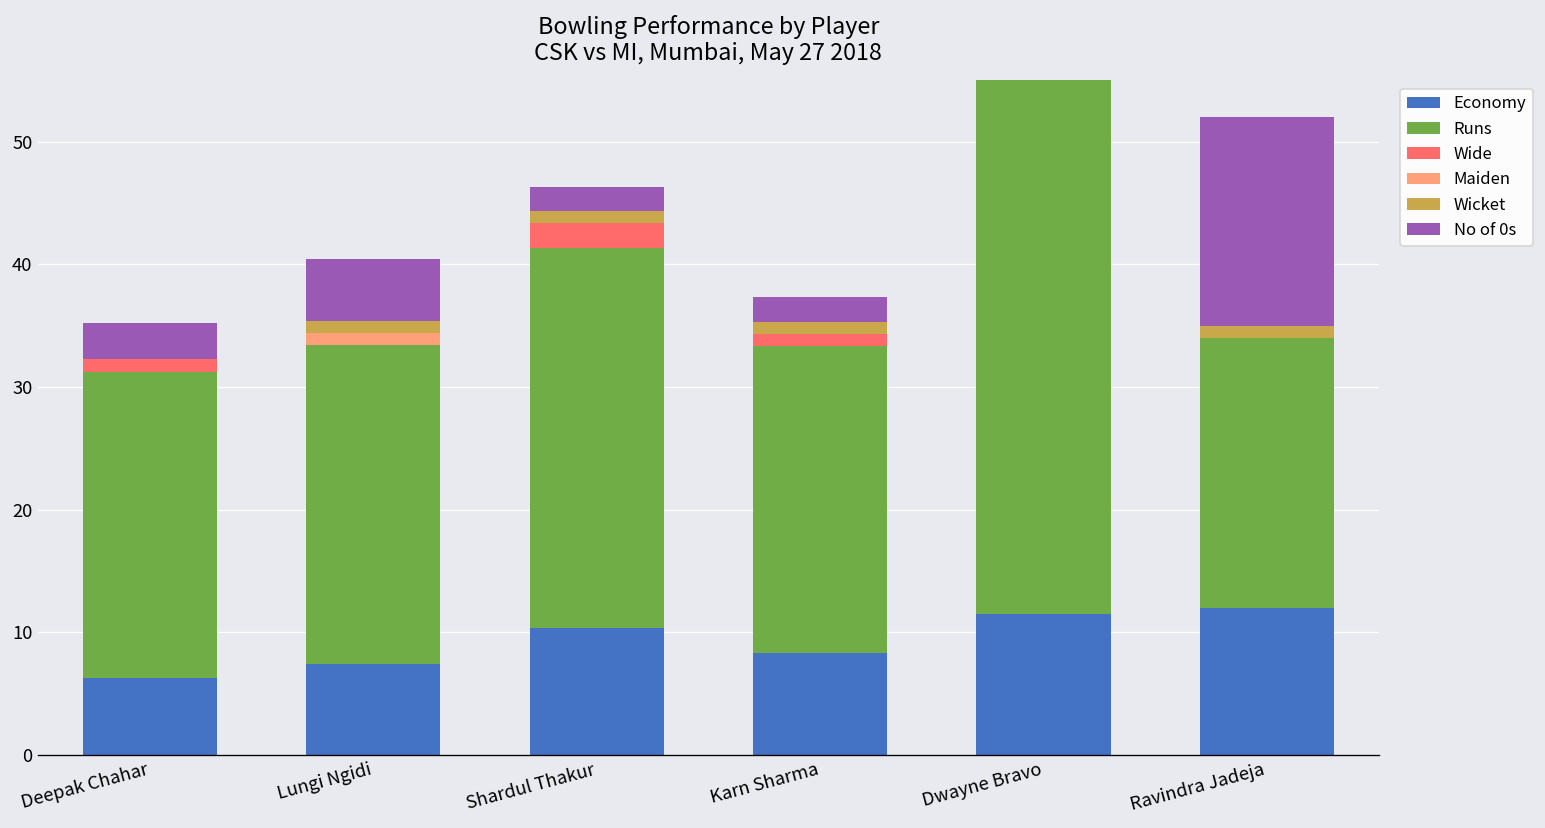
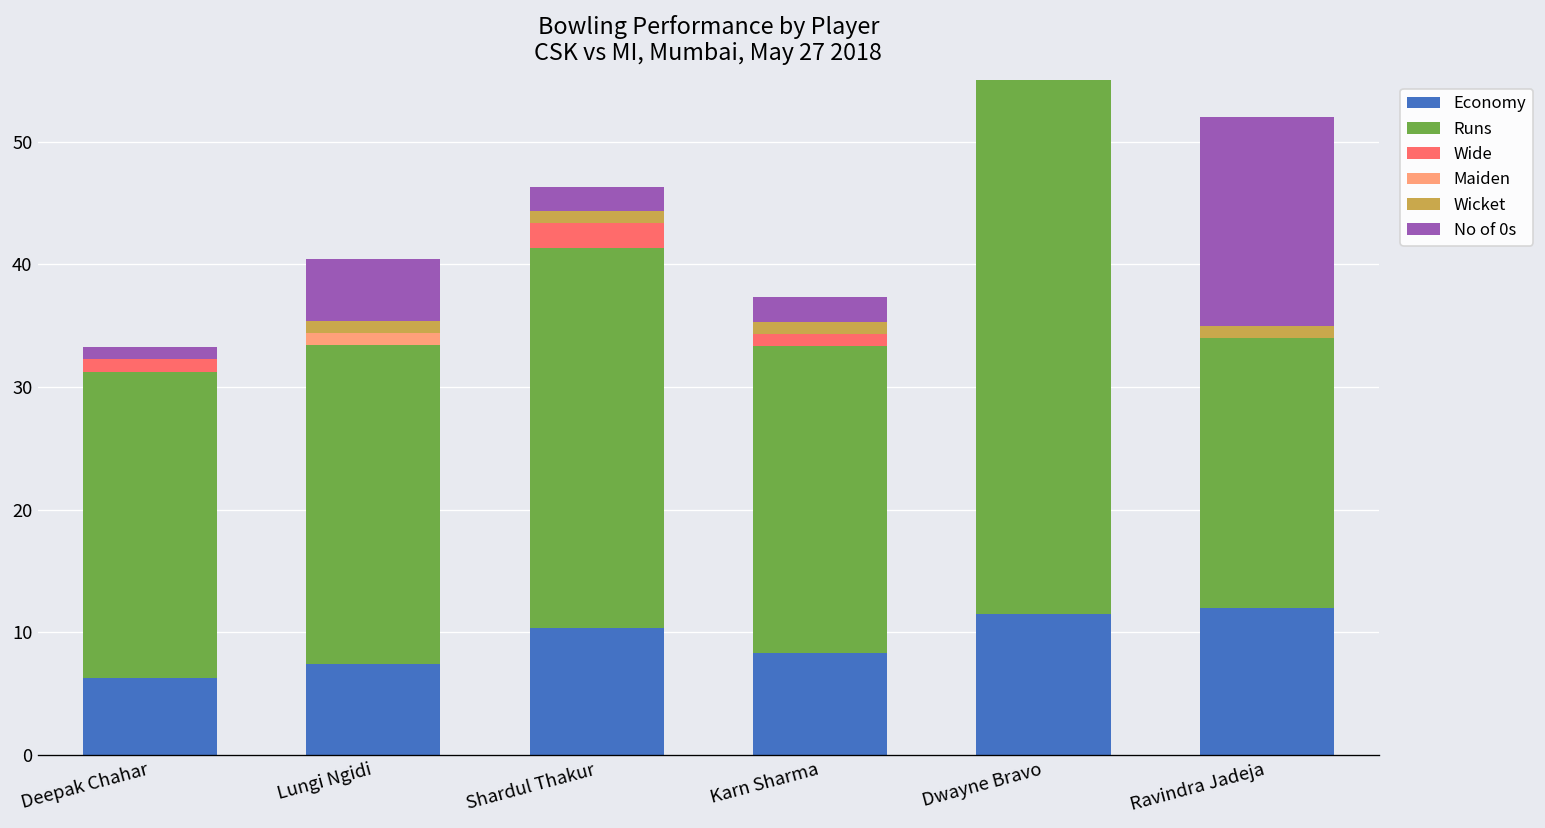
No of 0s, Deepak Chahar: 3 -> 1
